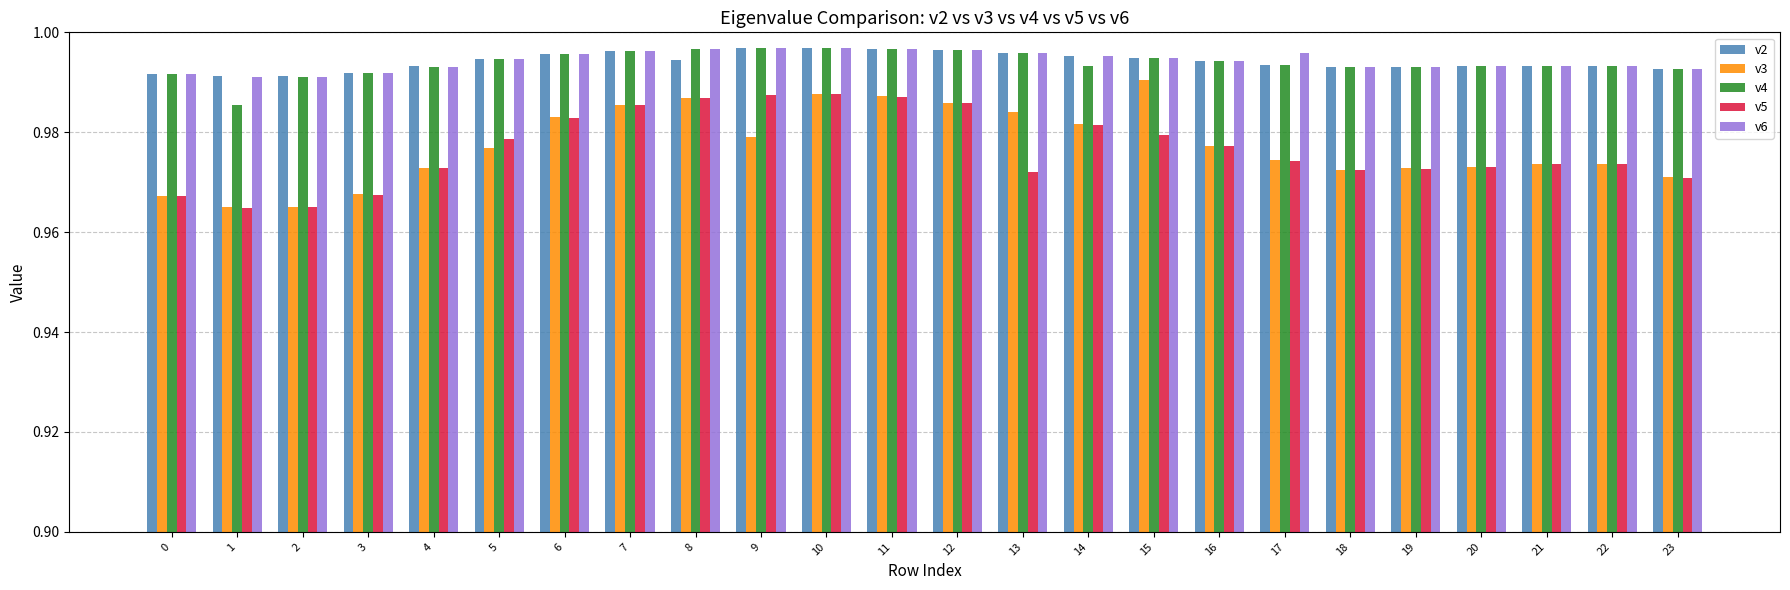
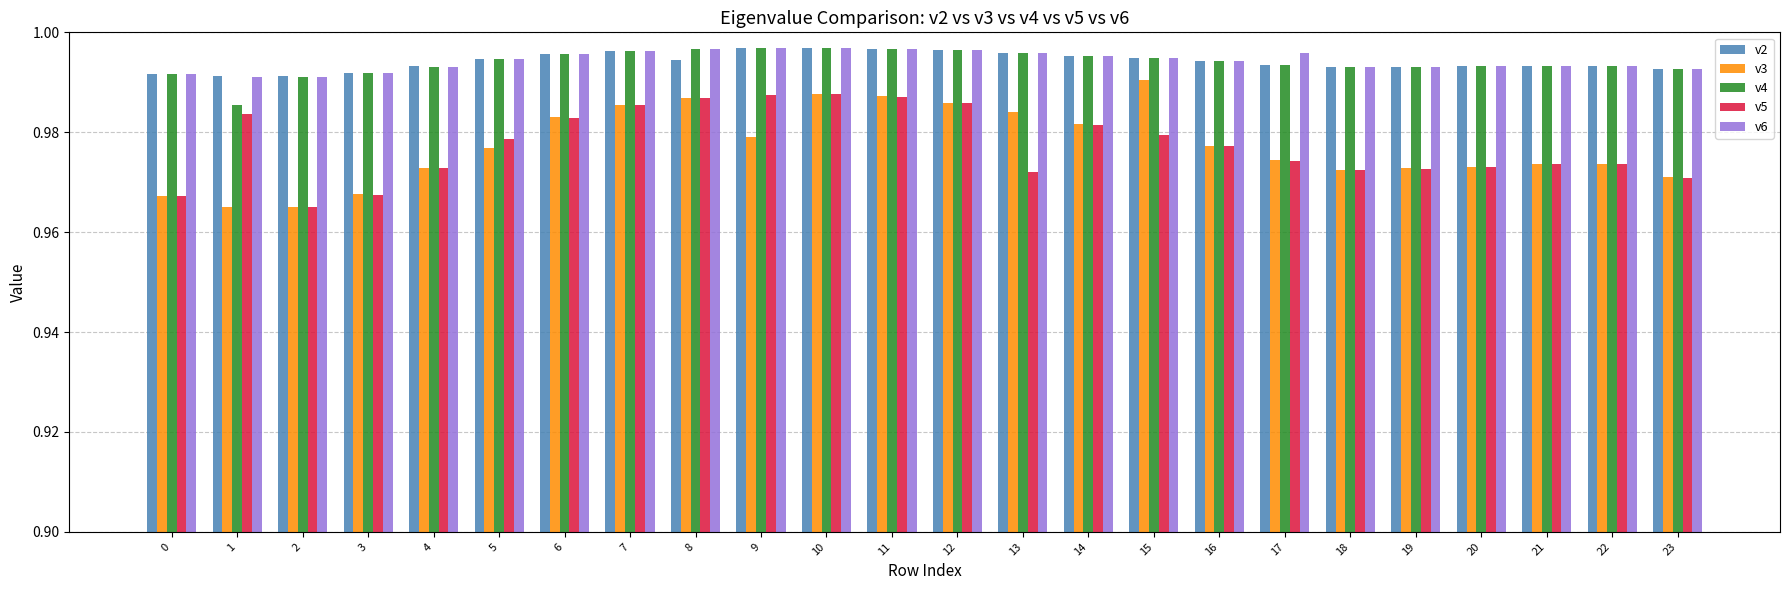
v5, 1: 0.965 -> 0.984
v4, 14: 0.993 -> 0.995
